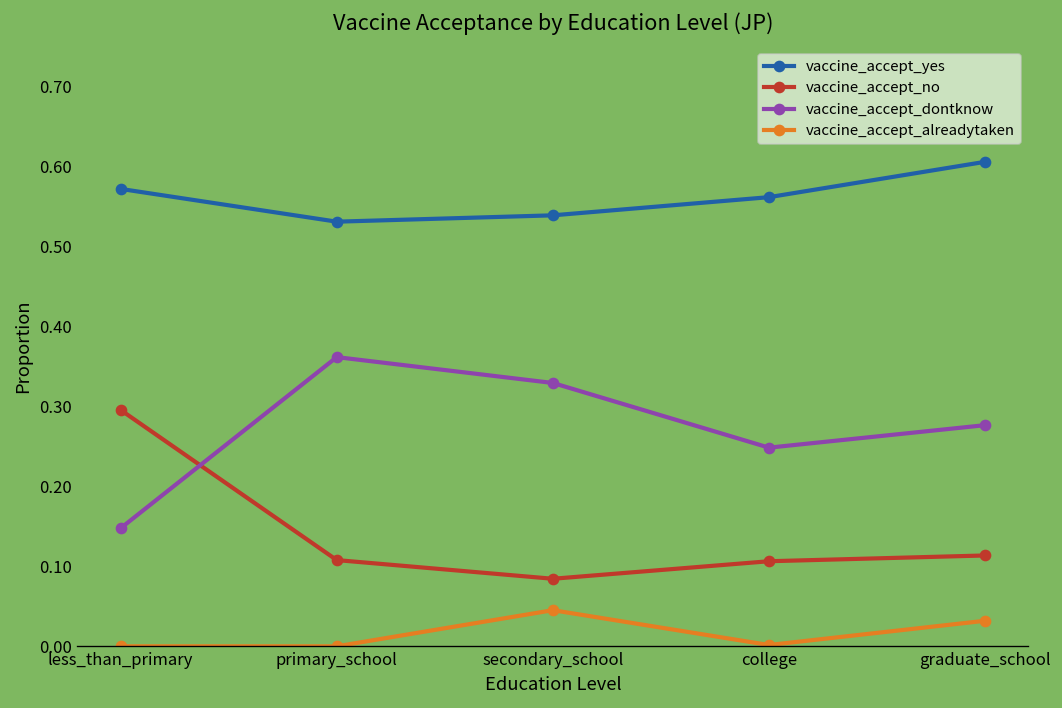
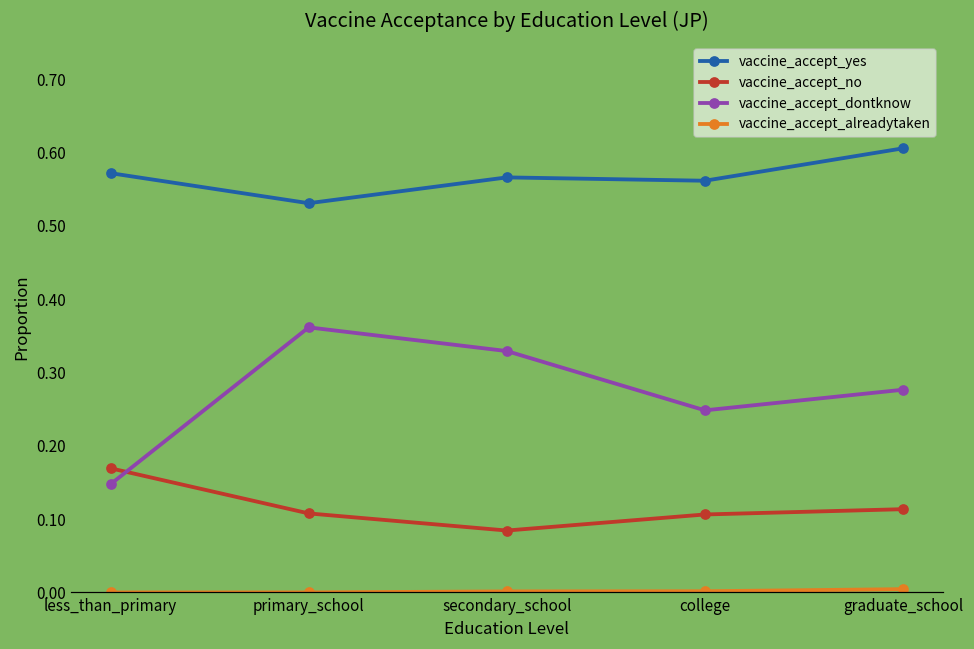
vaccine_accept_no, less_than_primary: 0.30 -> 0.17
vaccine_accept_yes, secondary_school: 0.54 -> 0.57
vaccine_accept_alreadytaken, secondary_school: 0.05 -> 0.00
vaccine_accept_alreadytaken, graduate_school: 0.03 -> 0.00
